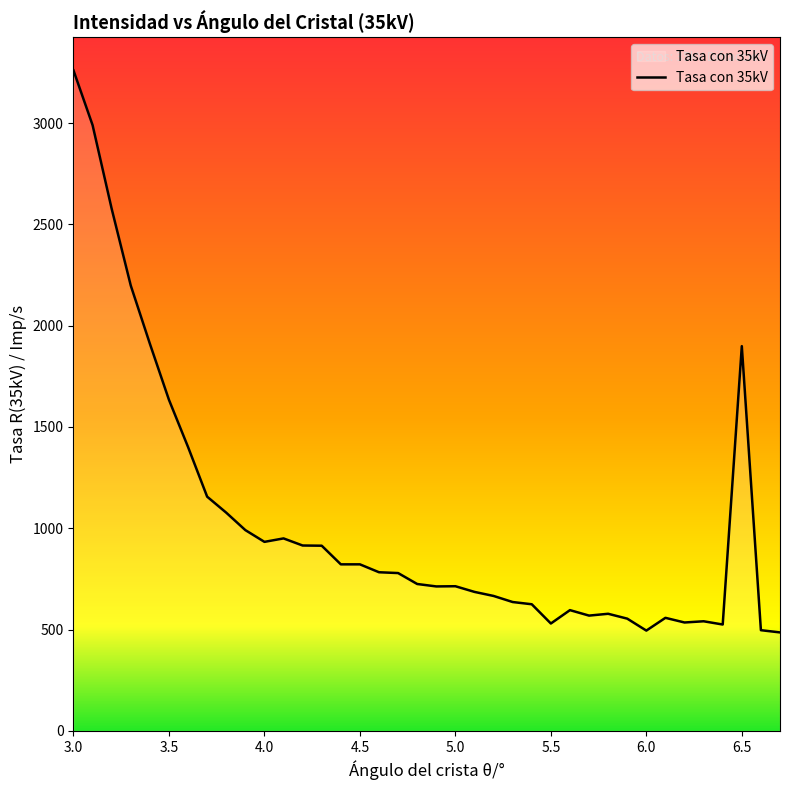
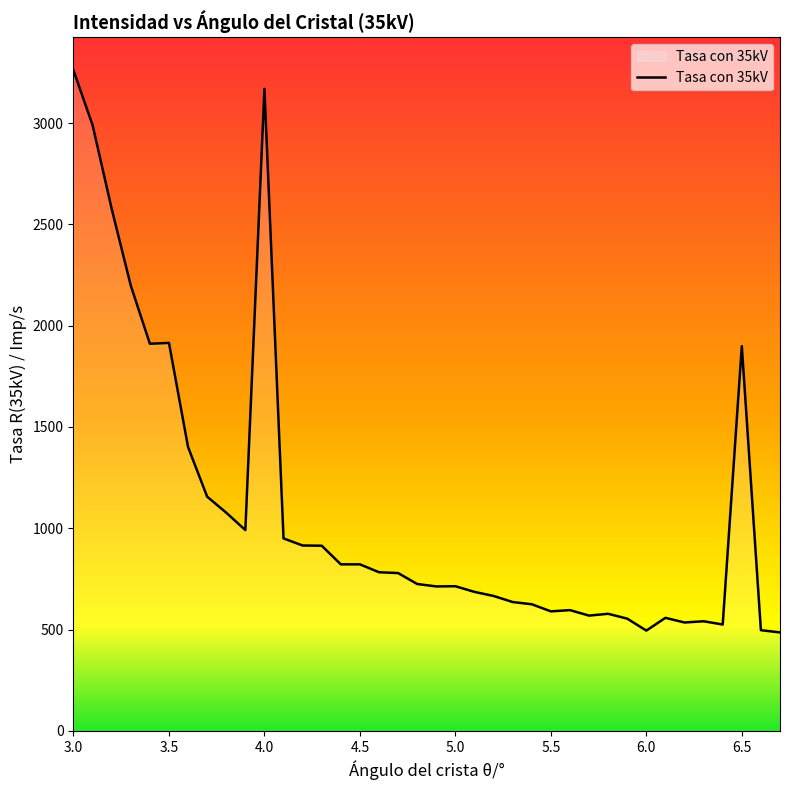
3.5: 1630 -> 1920
4.0: 930 -> 3170
5.5: 530 -> 590
